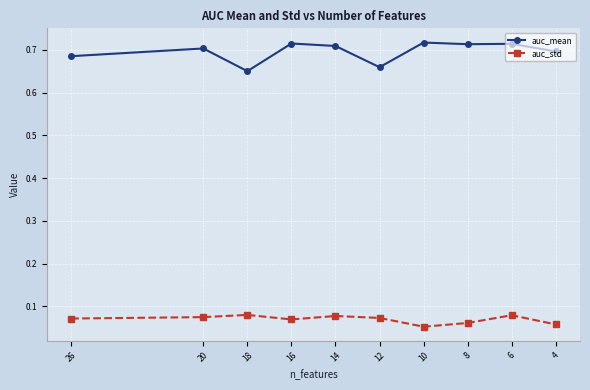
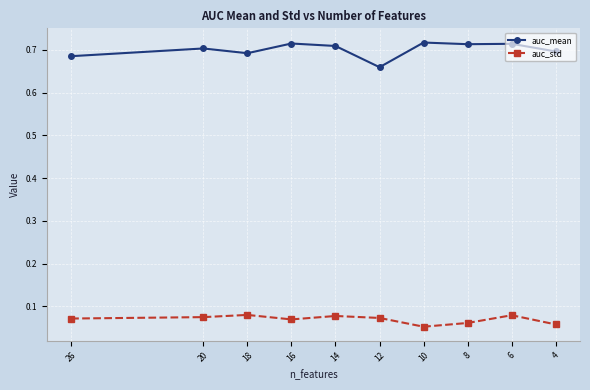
auc_mean, 18: 0.65 -> 0.69
